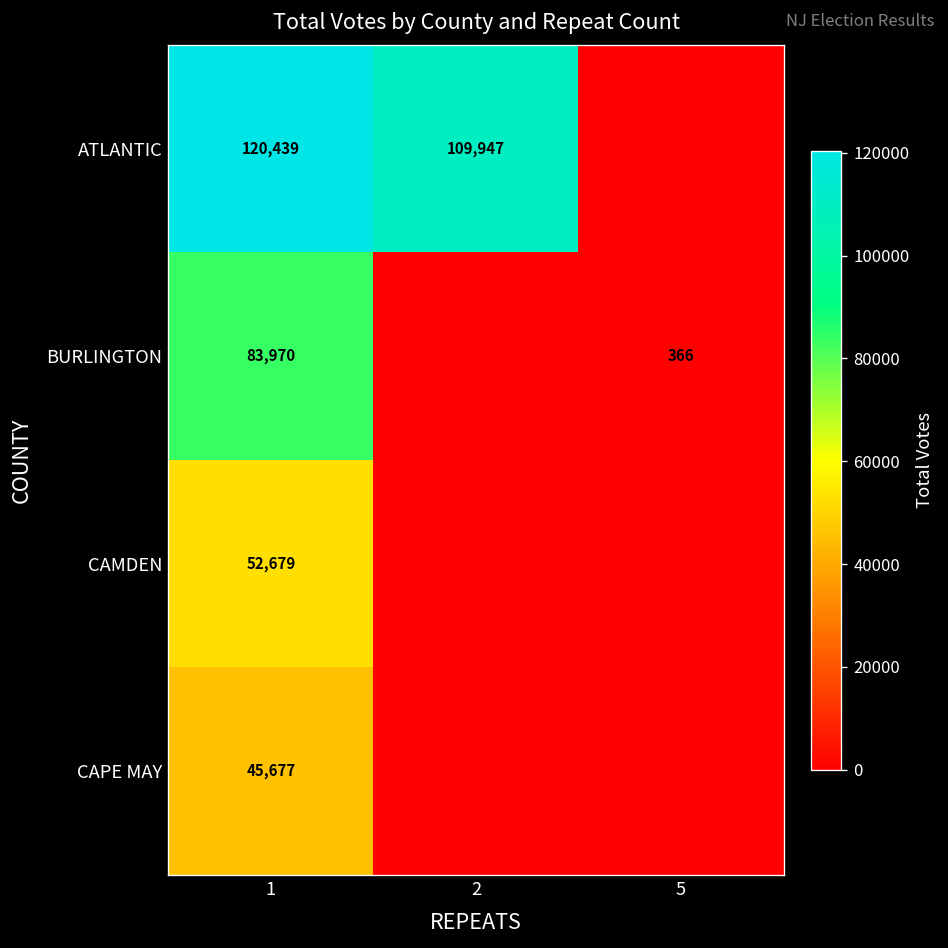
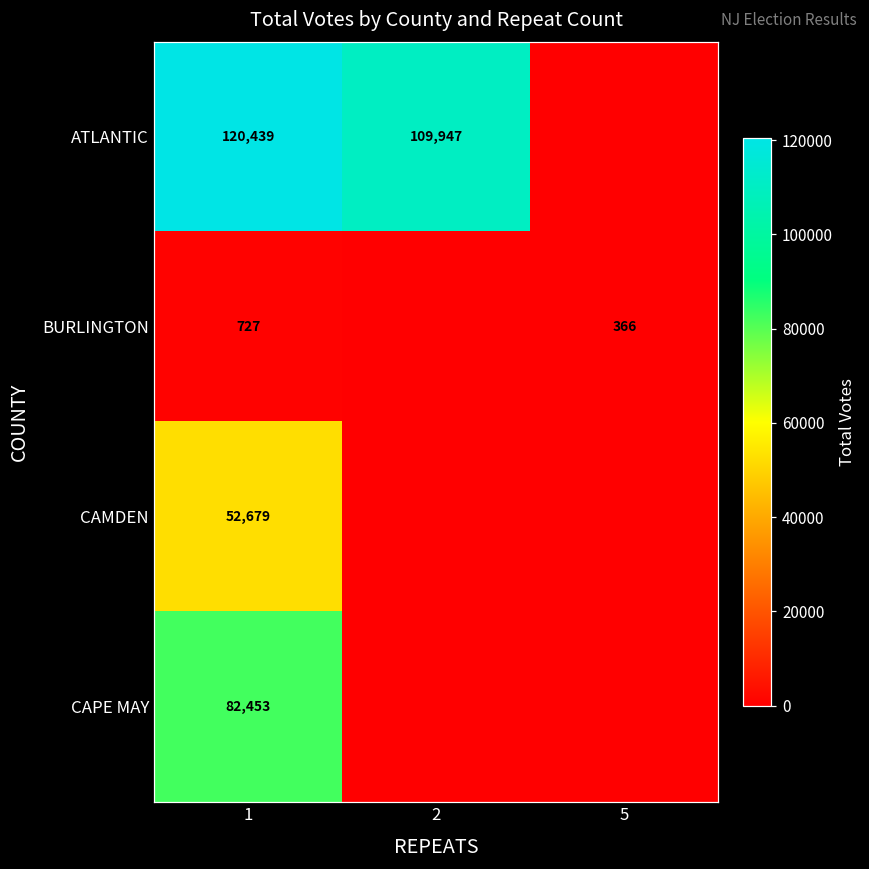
BURLINGTON, 1: 83,970 -> 727
CAPE MAY, 1: 45,677 -> 82,453
